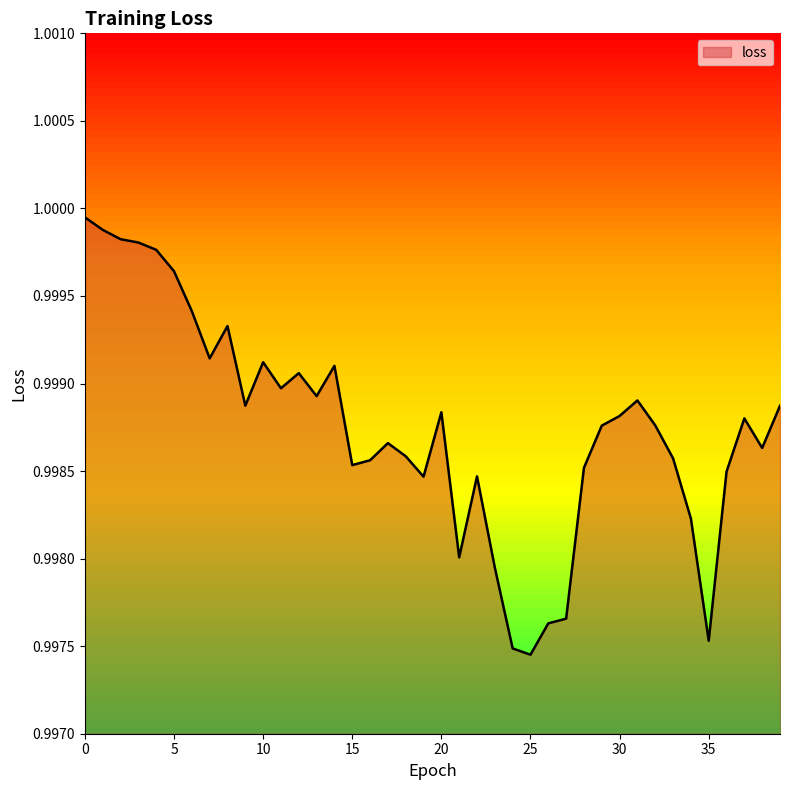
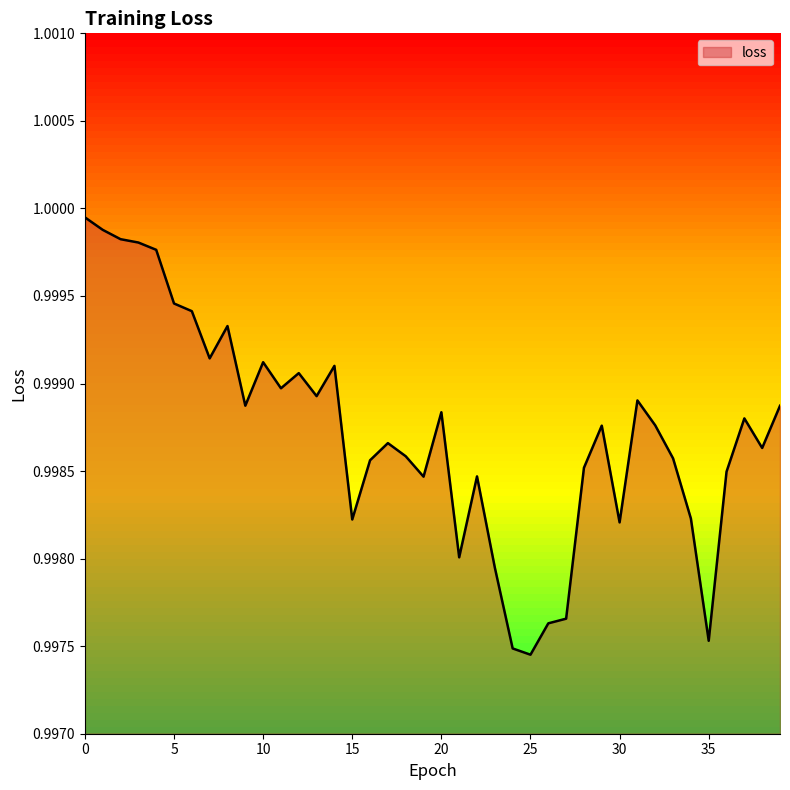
5: 0.99964 -> 0.99946
15: 0.99853 -> 0.99822
30: 0.99881 -> 0.99821
